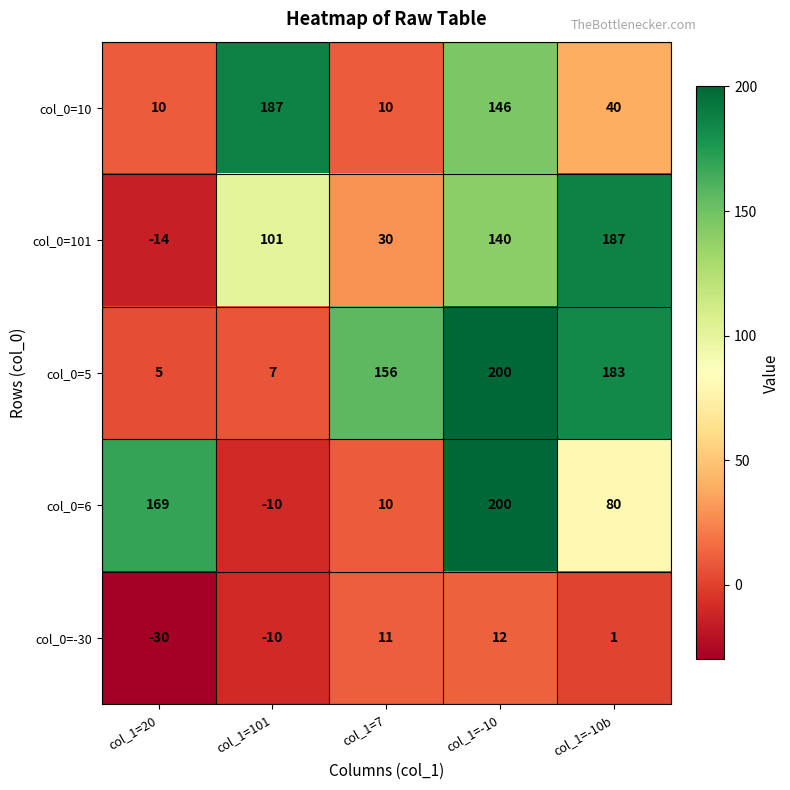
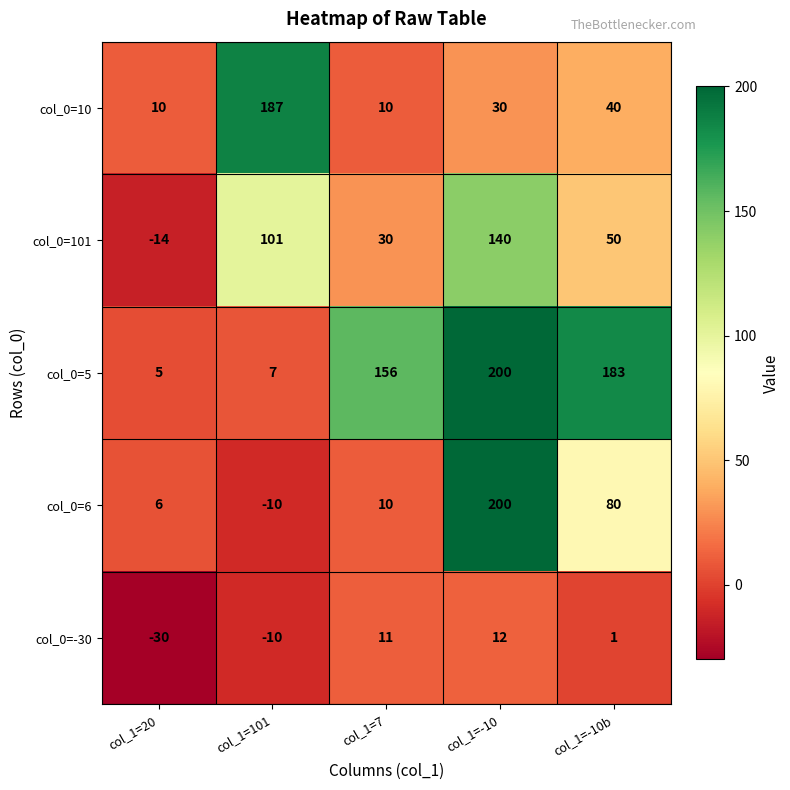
col_0=10, col_1=-10: 146 -> 30
col_0=101, col_1=-10b: 187 -> 50
col_0=6, col_1=20: 169 -> 6
